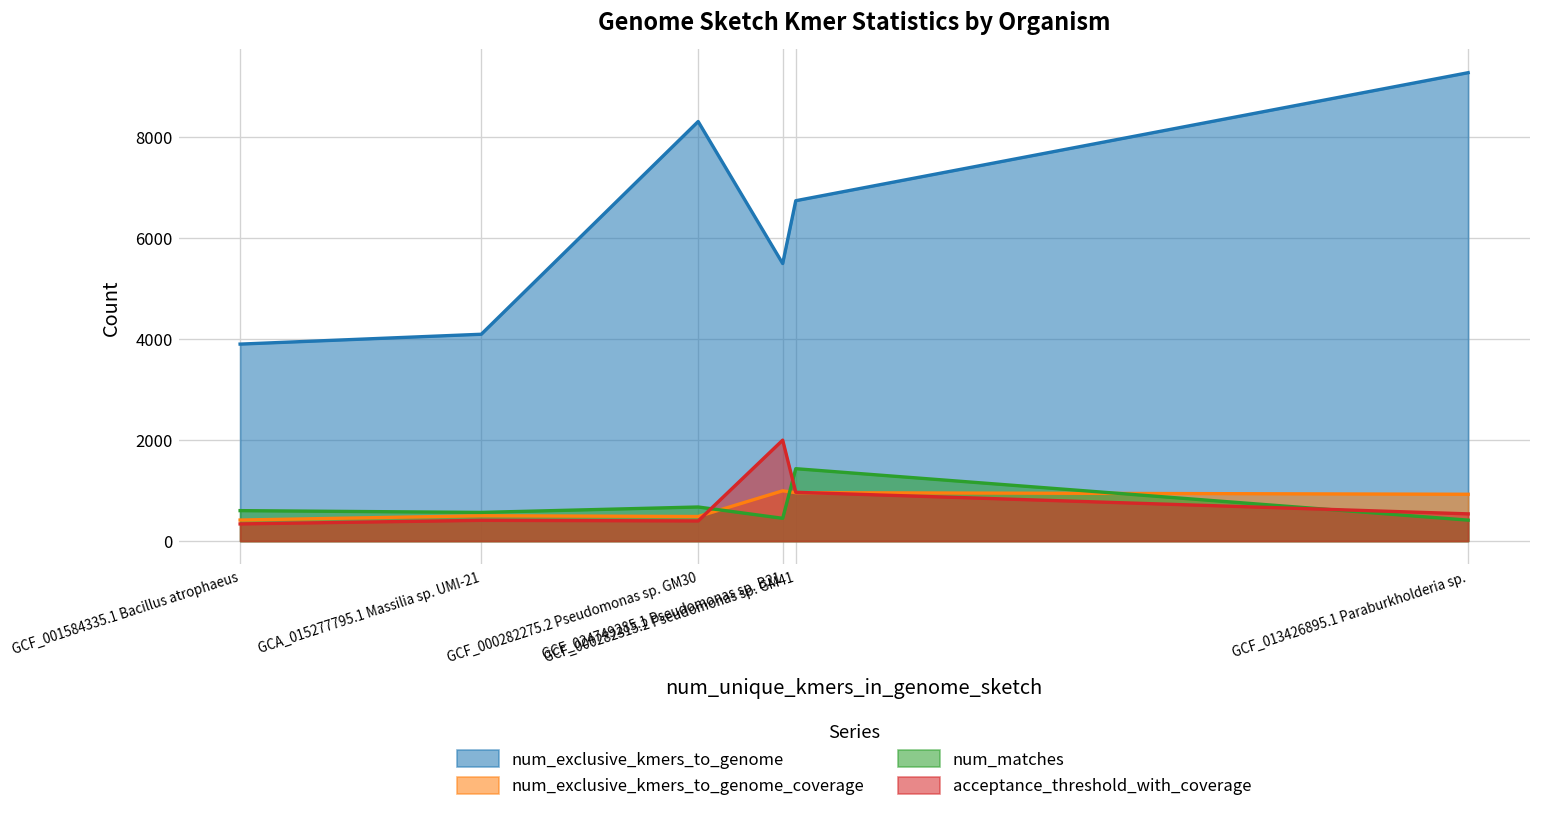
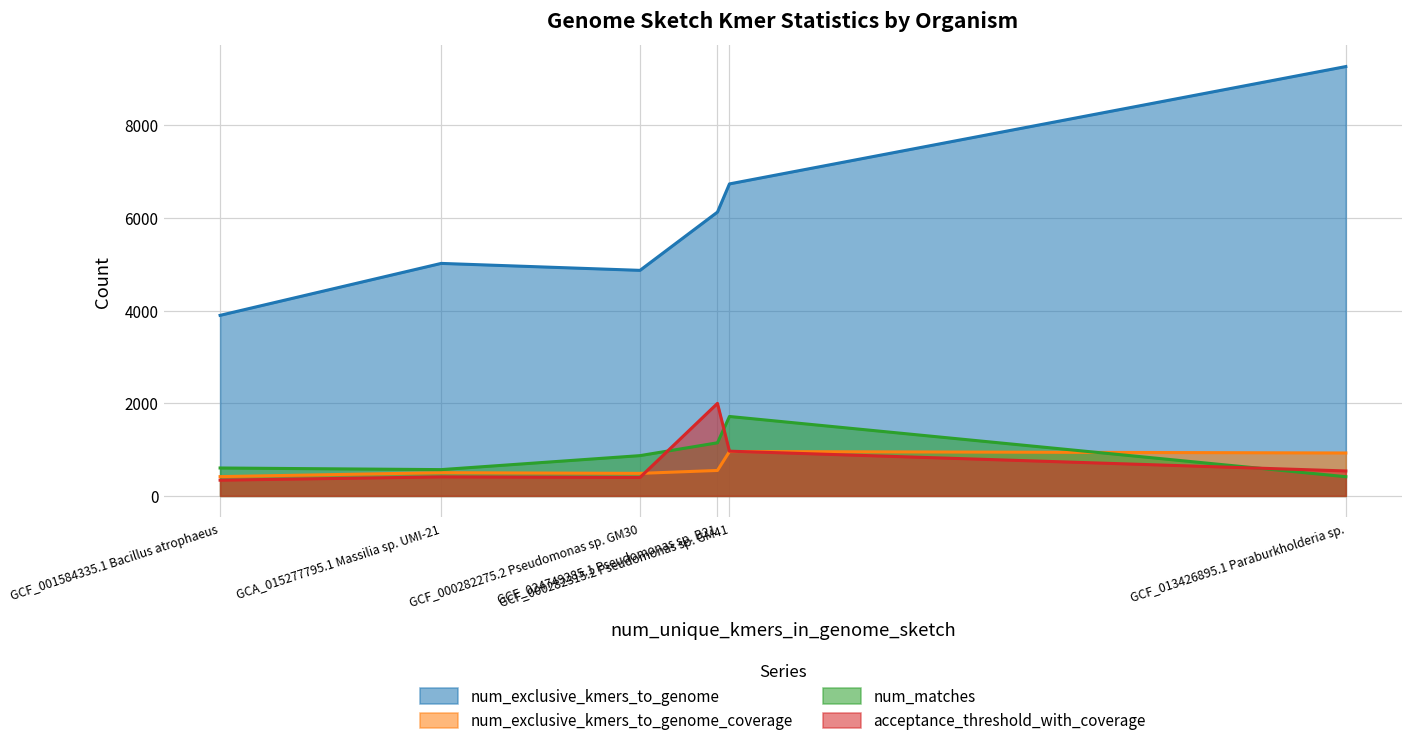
num_exclusive_kmers_to_genome, GCA_015277795.1 Massilia sp. UMI-21: 4100 -> 5000
num_exclusive_kmers_to_genome, GCF_000282275.2 Pseudomonas sp. GM30: 8300 -> 4900
num_matches, GCF_000282275.2 Pseudomonas sp. GM30: 700 -> 900
num_exclusive_kmers_to_genome, GCF_024749285.1 Pseudomonas sp. B21: 5500 -> 6100
num_exclusive_kmers_to_genome_coverage, GCF_024749285.1 Pseudomonas sp. B21: 1000 -> 500
num_matches, GCF_024749285.1 Pseudomonas sp. B21: 500 -> 1100
num_matches, GCF_000282315.2 Pseudomonas sp. GM41: 1400 -> 1700
